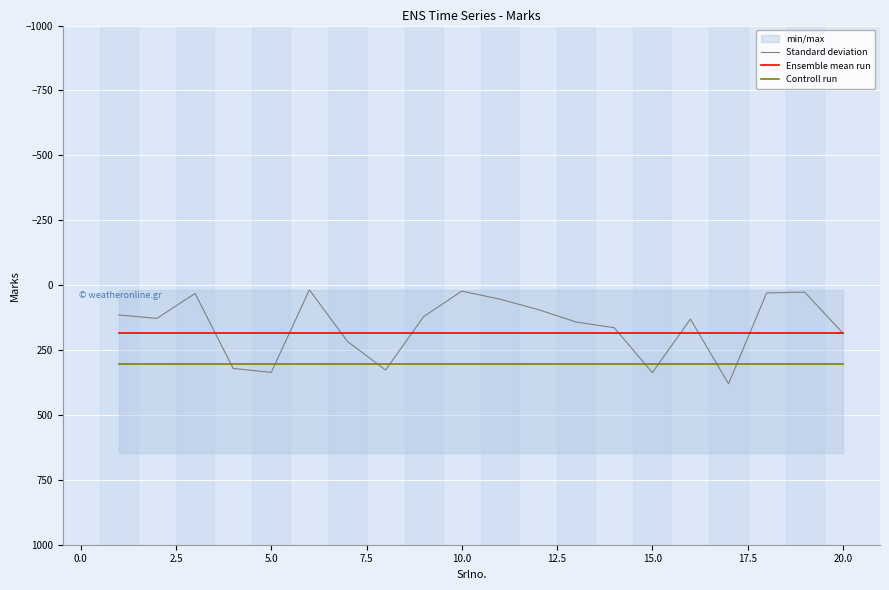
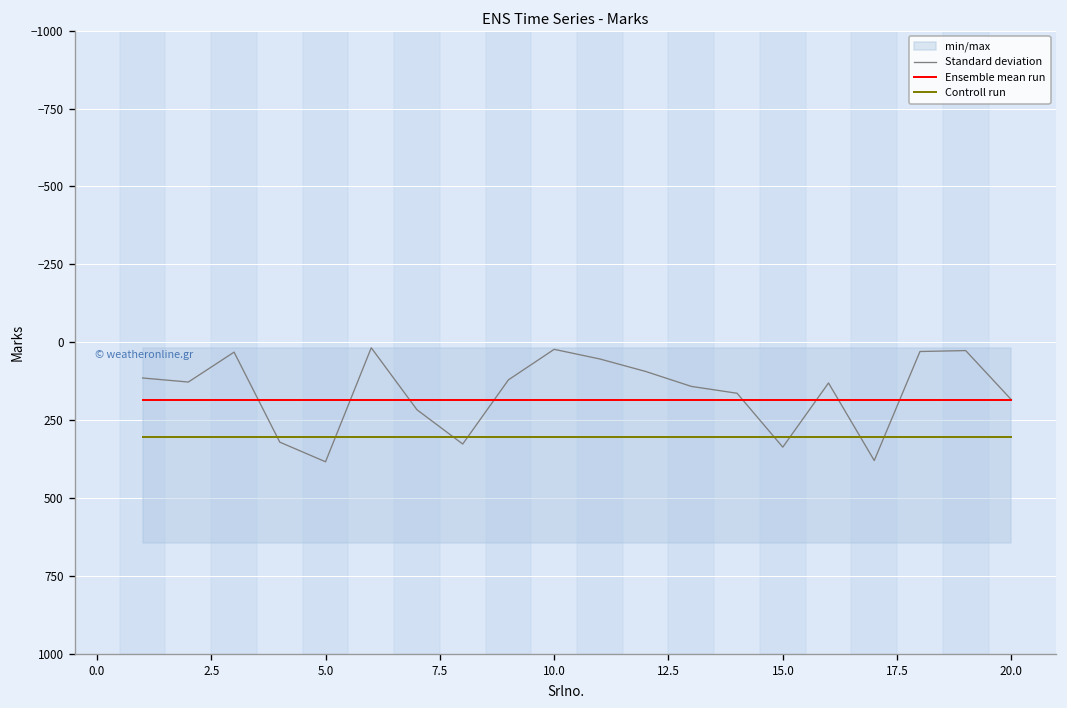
Standard deviation, 5.0: 340 -> 380
